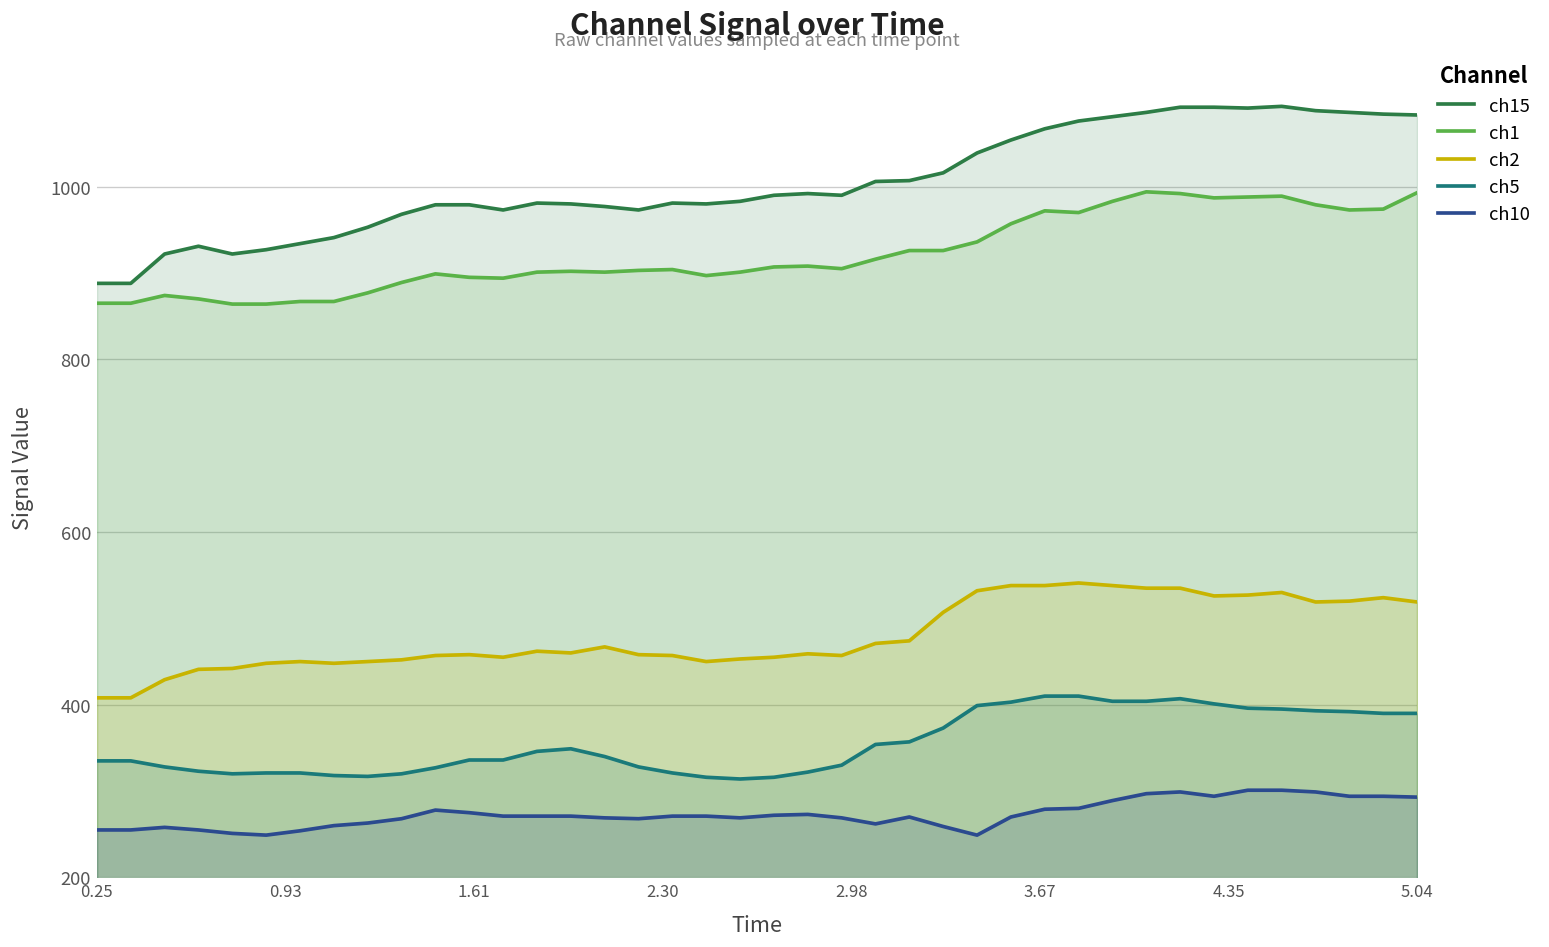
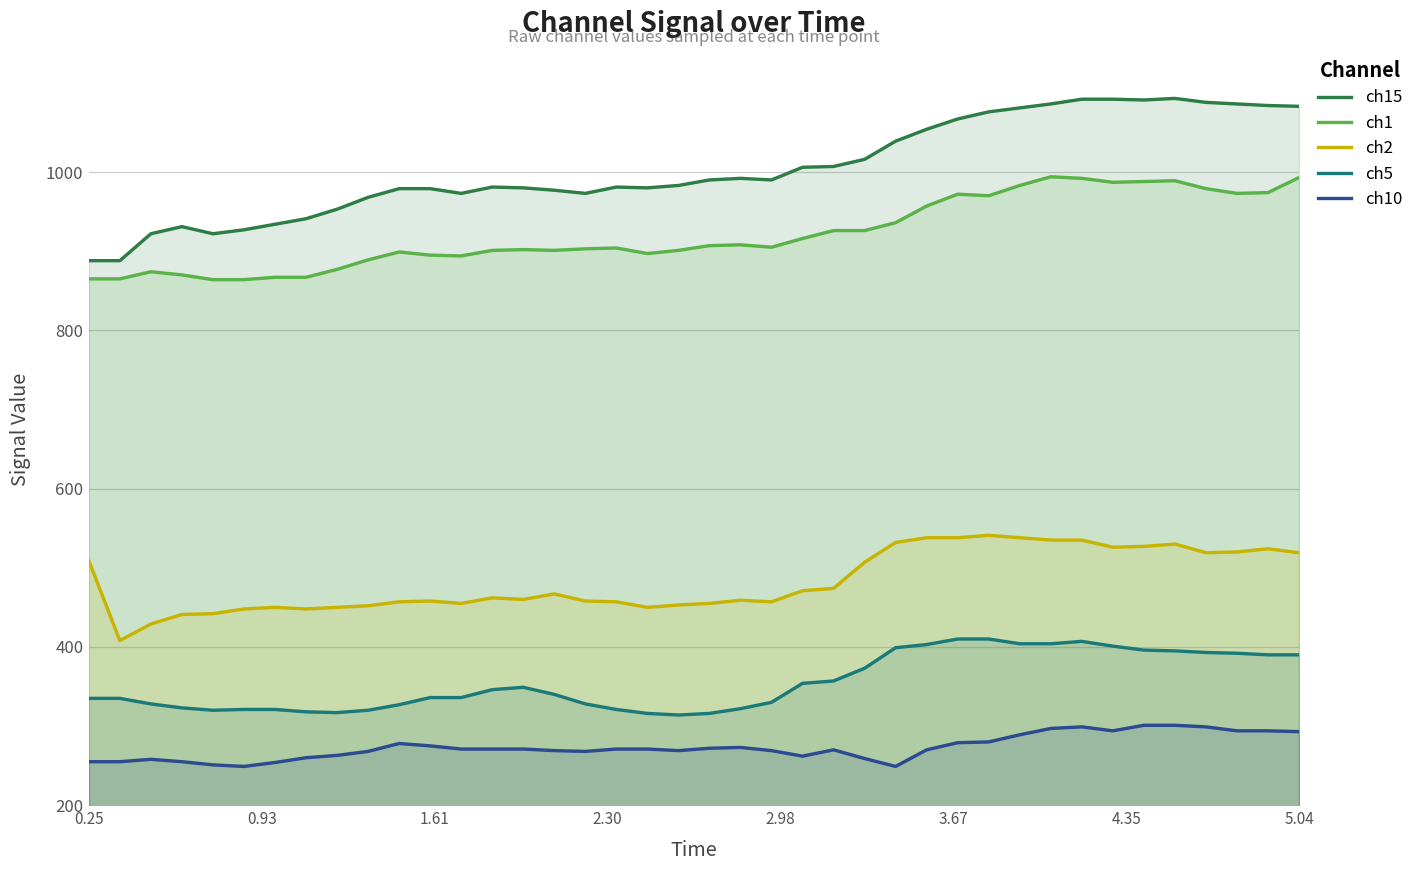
ch2, 0.25: 410 -> 510
